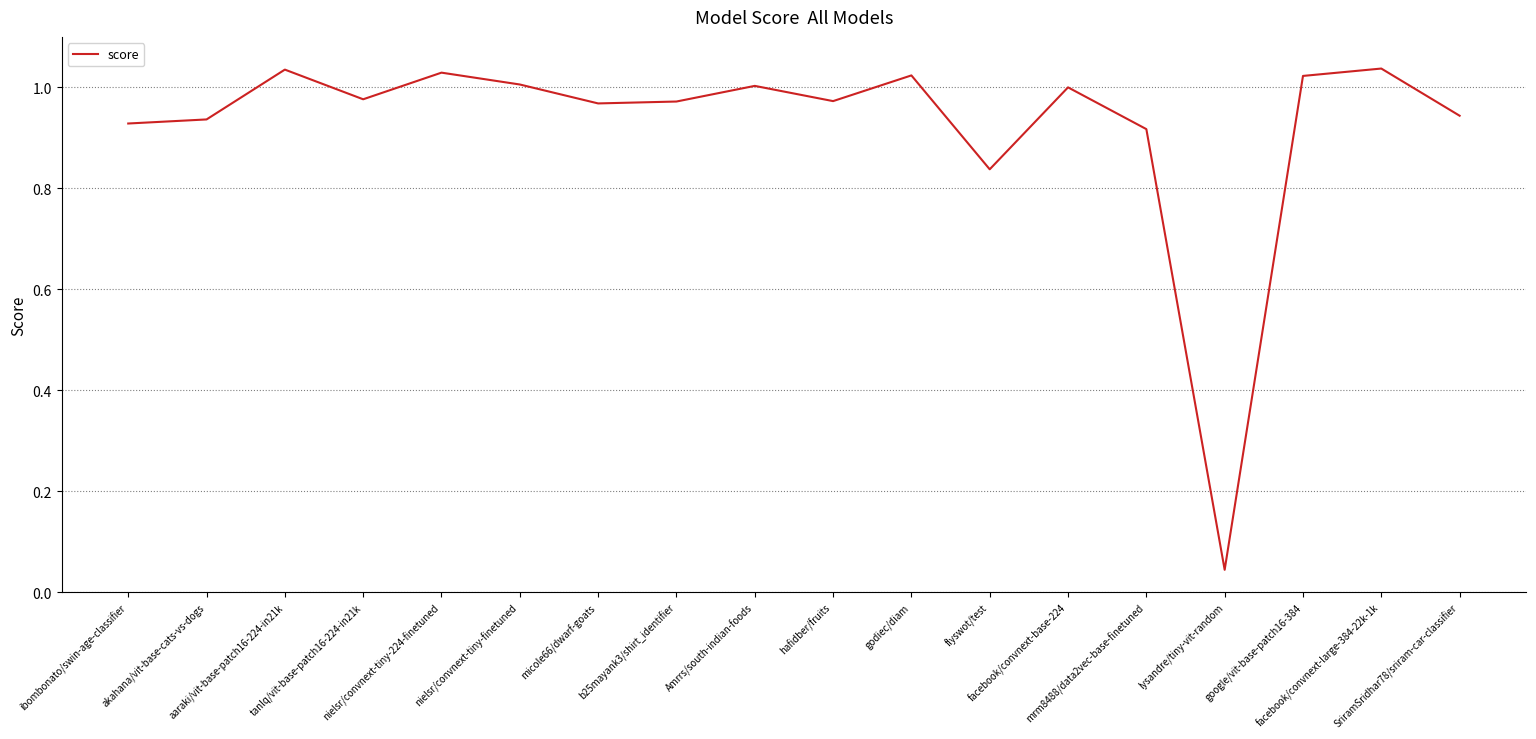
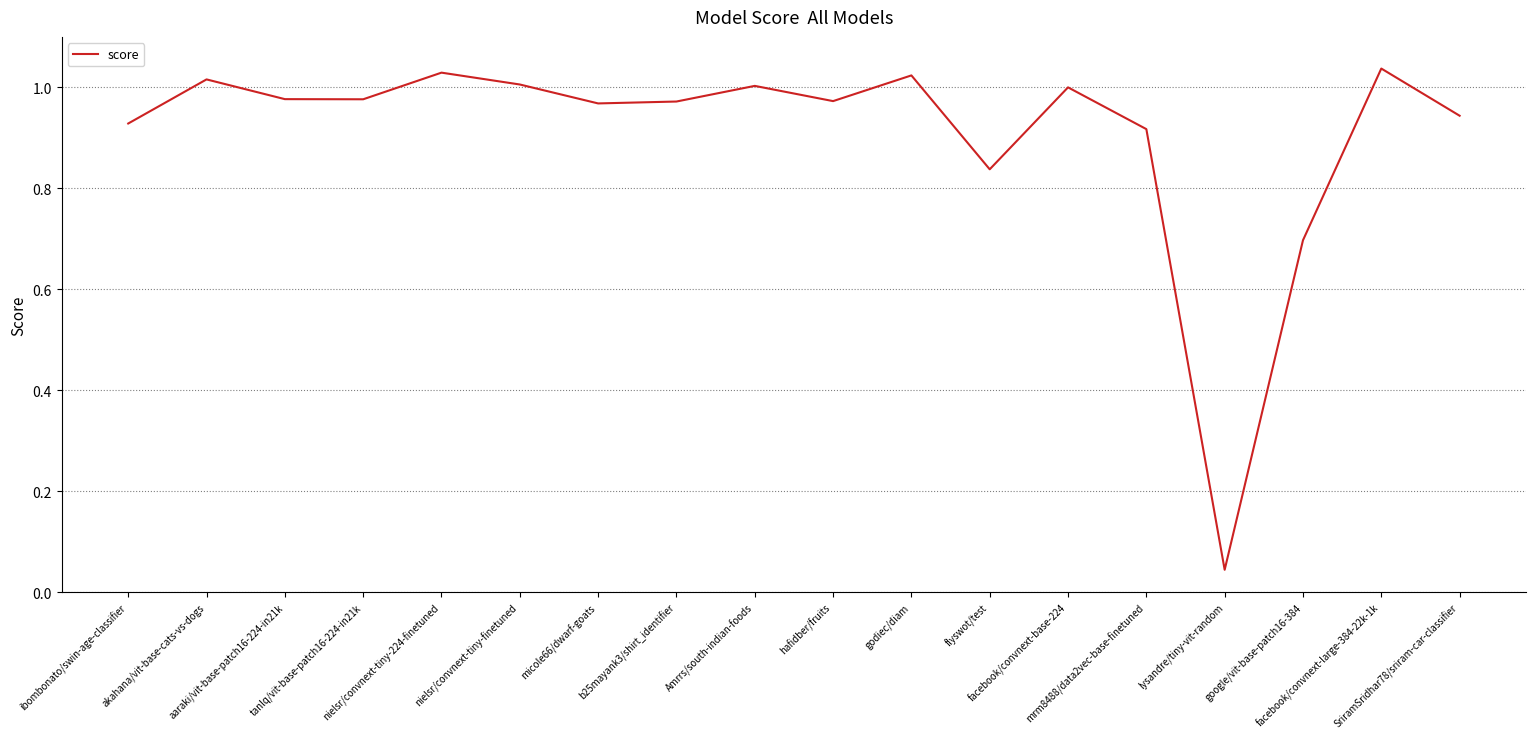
akahana/vit-base-cats-vs-dogs: 0.94 -> 1.02
aaraki/vit-base-patch16-224-in21k: 1.04 -> 0.98
google/vit-base-patch16-384: 1.02 -> 0.70
